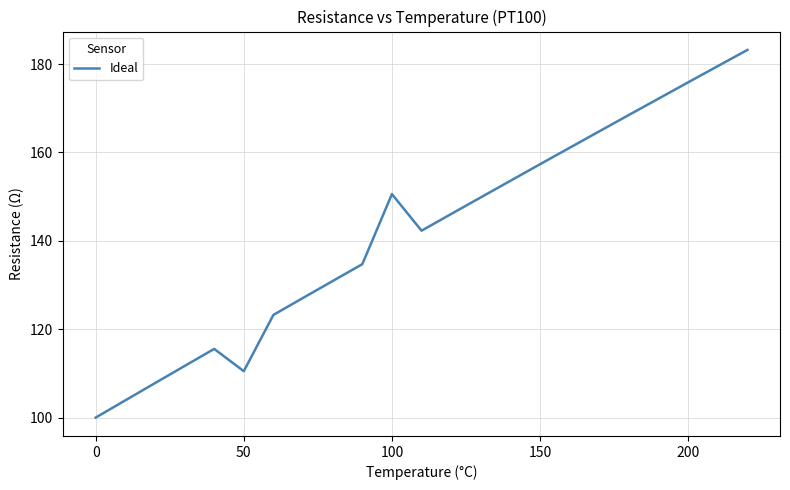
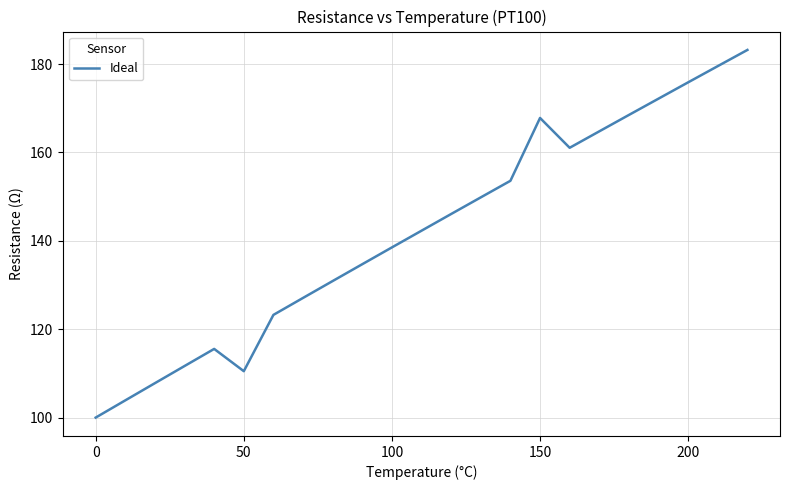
100: 151 -> 139
150: 157 -> 168
